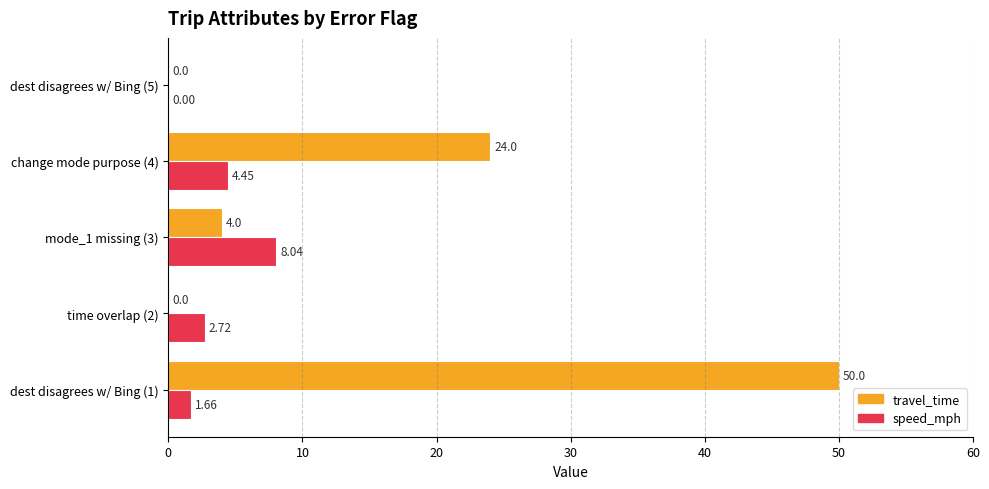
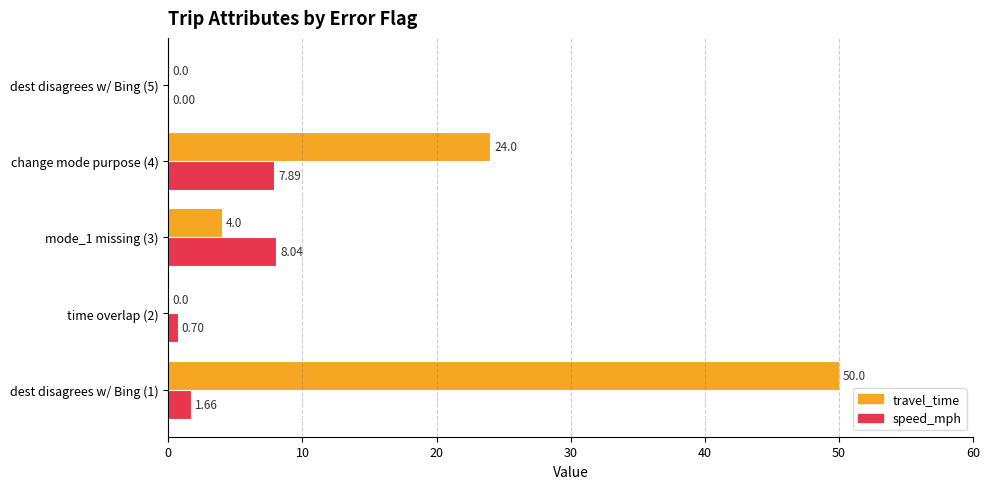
speed_mph, change mode purpose (4): 4.45 -> 7.89
speed_mph, time overlap (2): 2.72 -> 0.70
